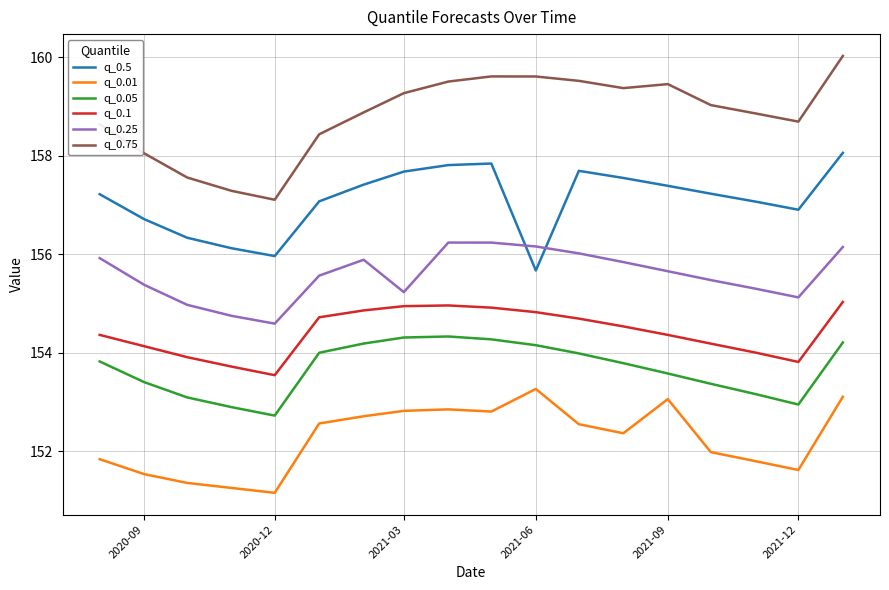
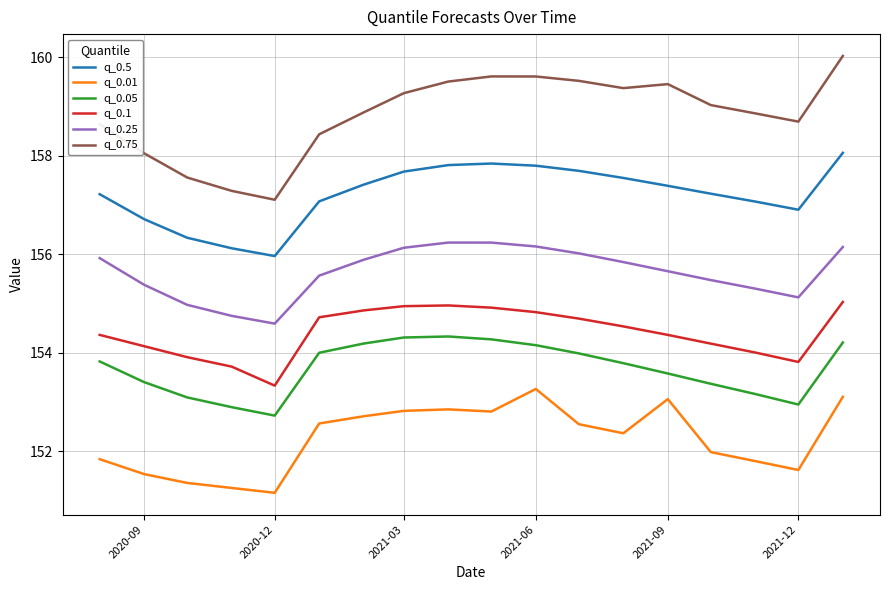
q_0.1, 2020-12: 153.5 -> 153.3
q_0.25, 2021-03: 155.2 -> 156.1
q_0.5, 2021-06: 155.7 -> 157.8
